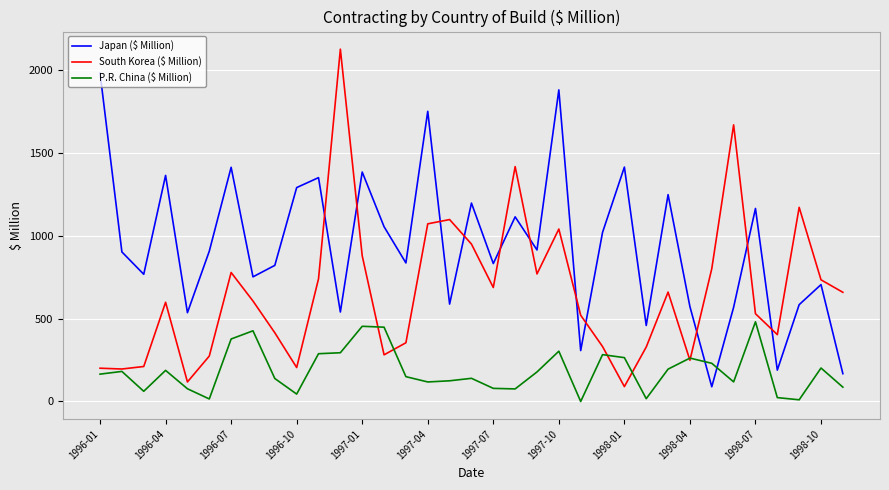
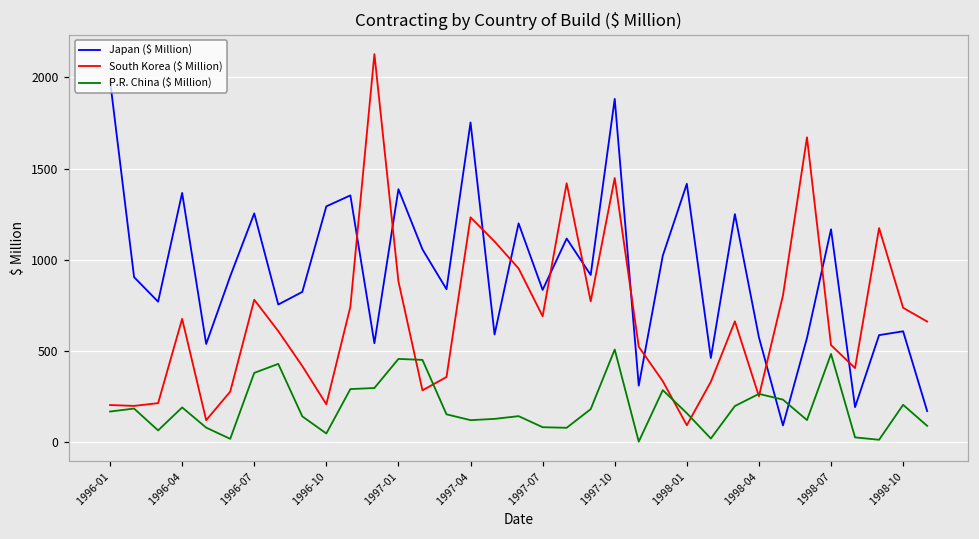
South Korea ($ Million), 1996-04: 600 -> 670
Japan ($ Million), 1996-07: 1410 -> 1250
South Korea ($ Million), 1997-04: 1070 -> 1230
South Korea ($ Million), 1997-10: 1040 -> 1450
P.R. China ($ Million), 1997-10: 300 -> 510
P.R. China ($ Million), 1998-01: 260 -> 160
Japan ($ Million), 1998-10: 710 -> 610
